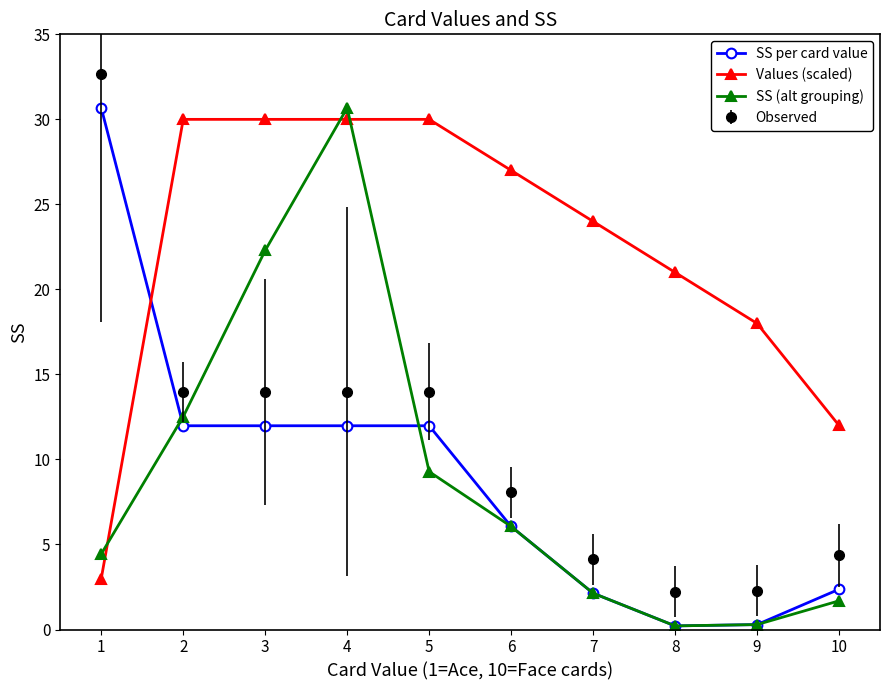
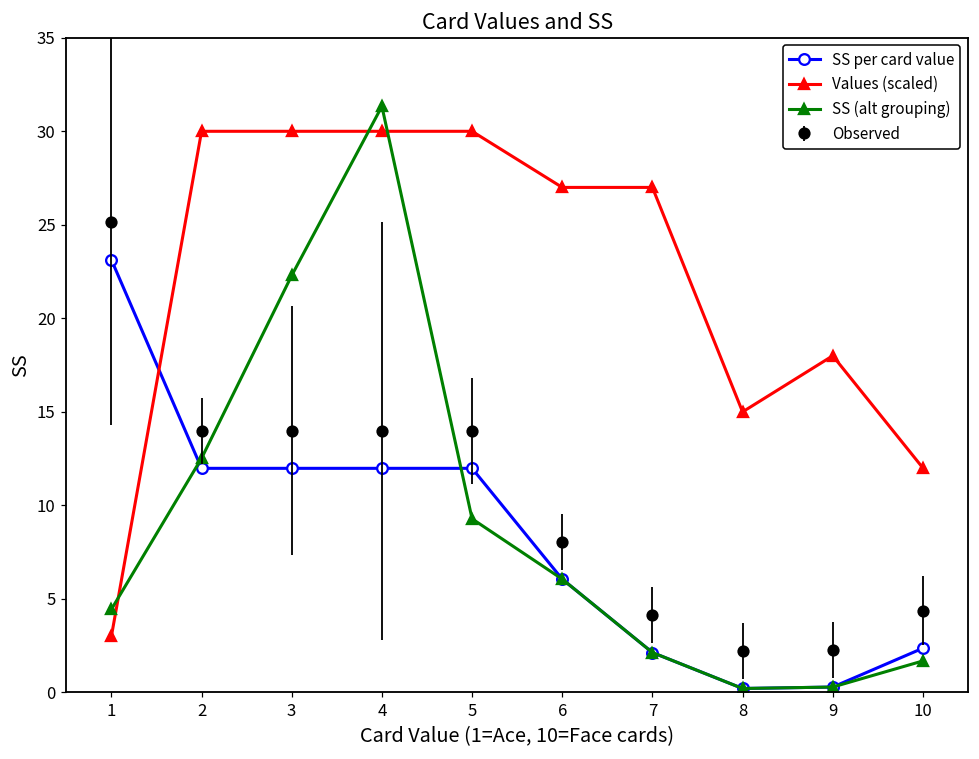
SS per card value, 1: 30.7 -> 23.1
SS (alt grouping), 4: 30.7 -> 31.3
Values (scaled), 7: 24.0 -> 27.0
Values (scaled), 8: 21.0 -> 15.0
